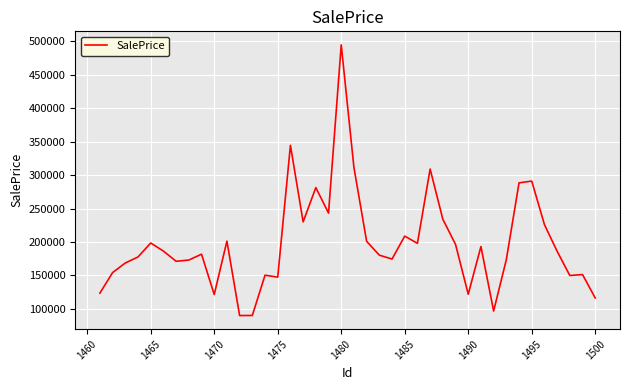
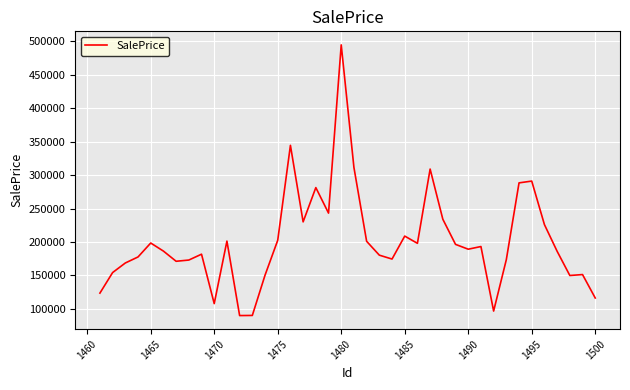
1470: 120000 -> 110000
1475: 150000 -> 200000
1490: 120000 -> 190000
